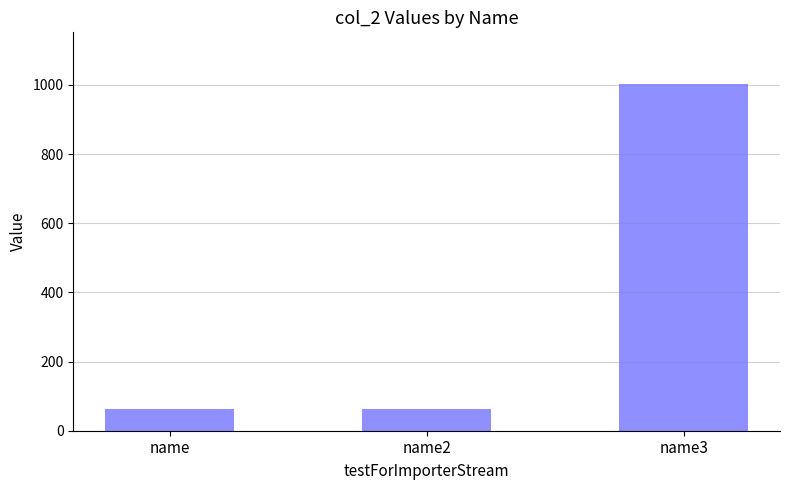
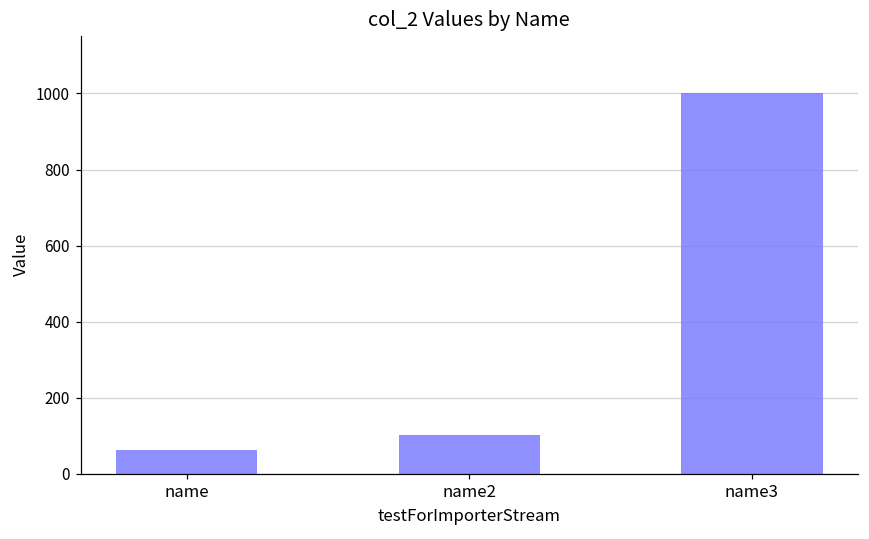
name2: 60 -> 100
